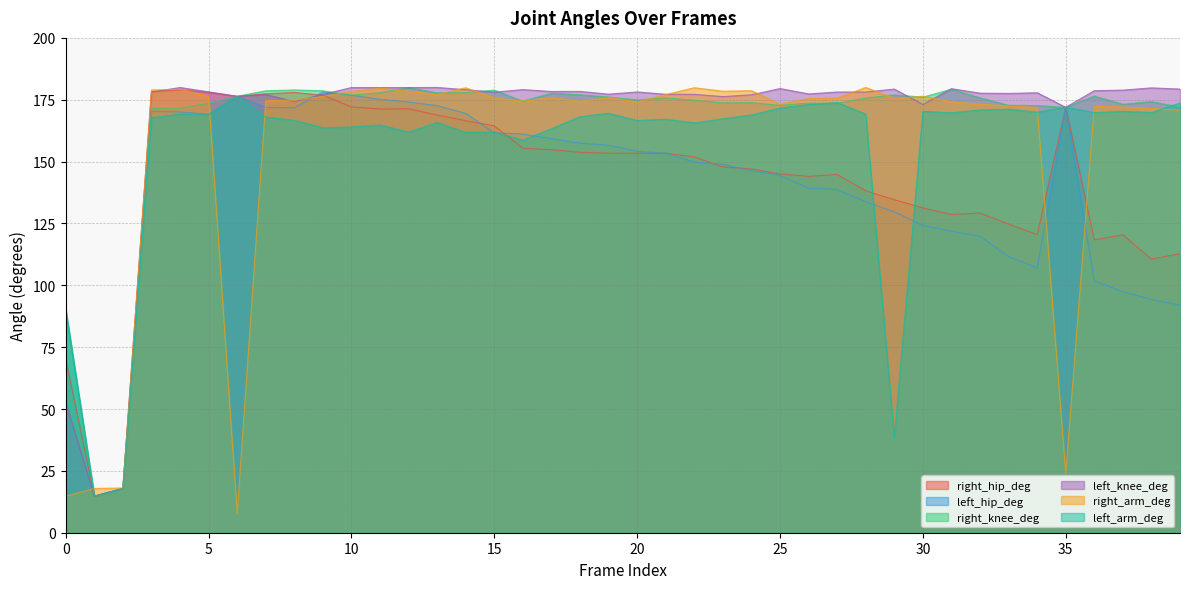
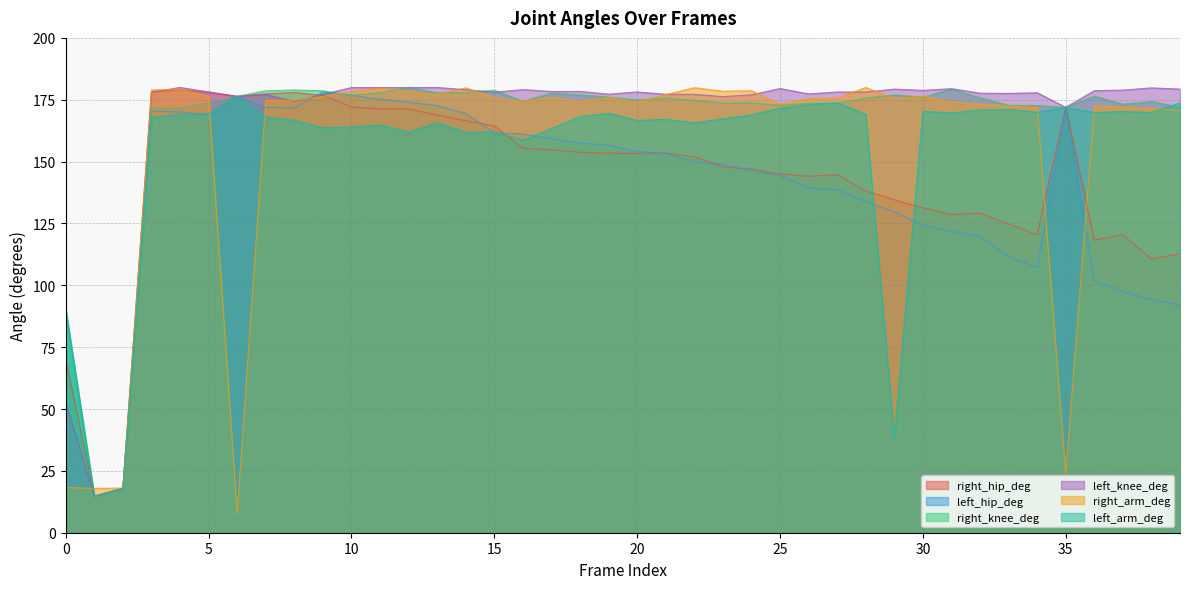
right_arm_deg, 0: 15 -> 18
left_knee_deg, 30: 173 -> 179
